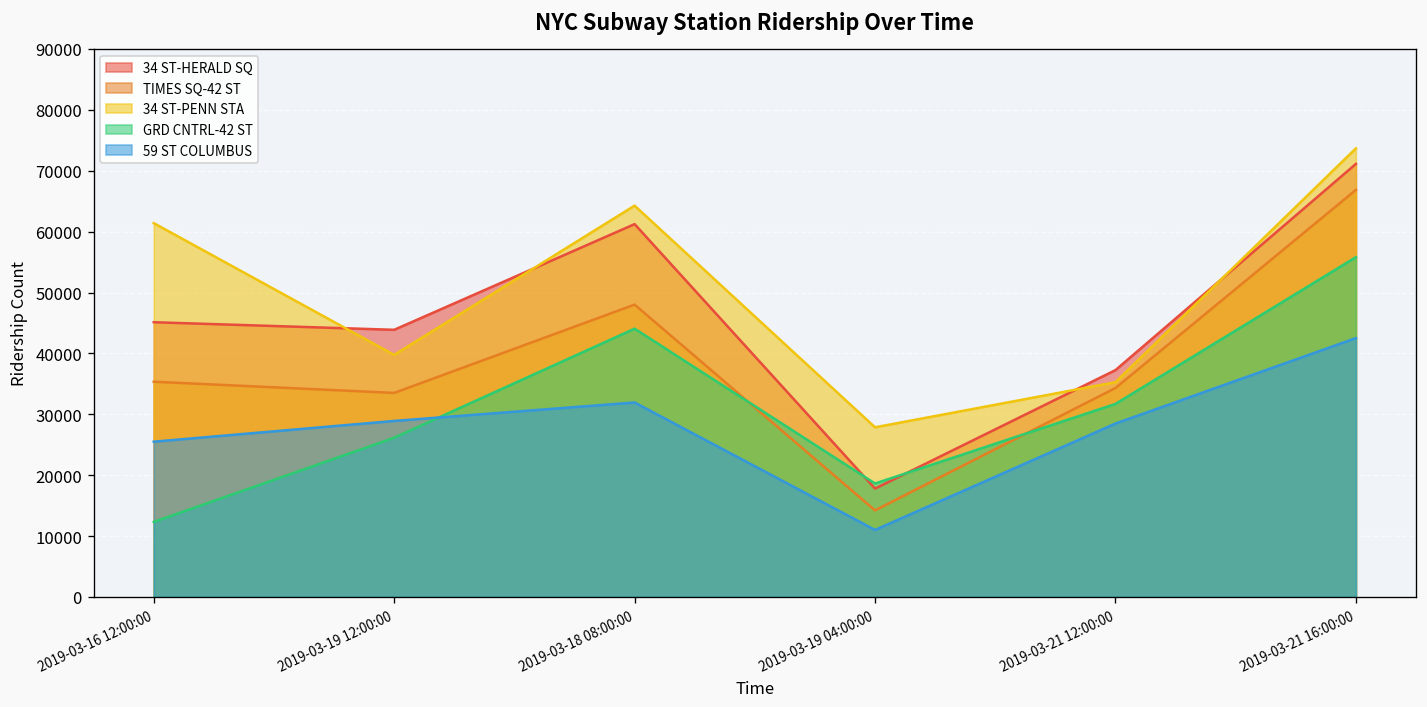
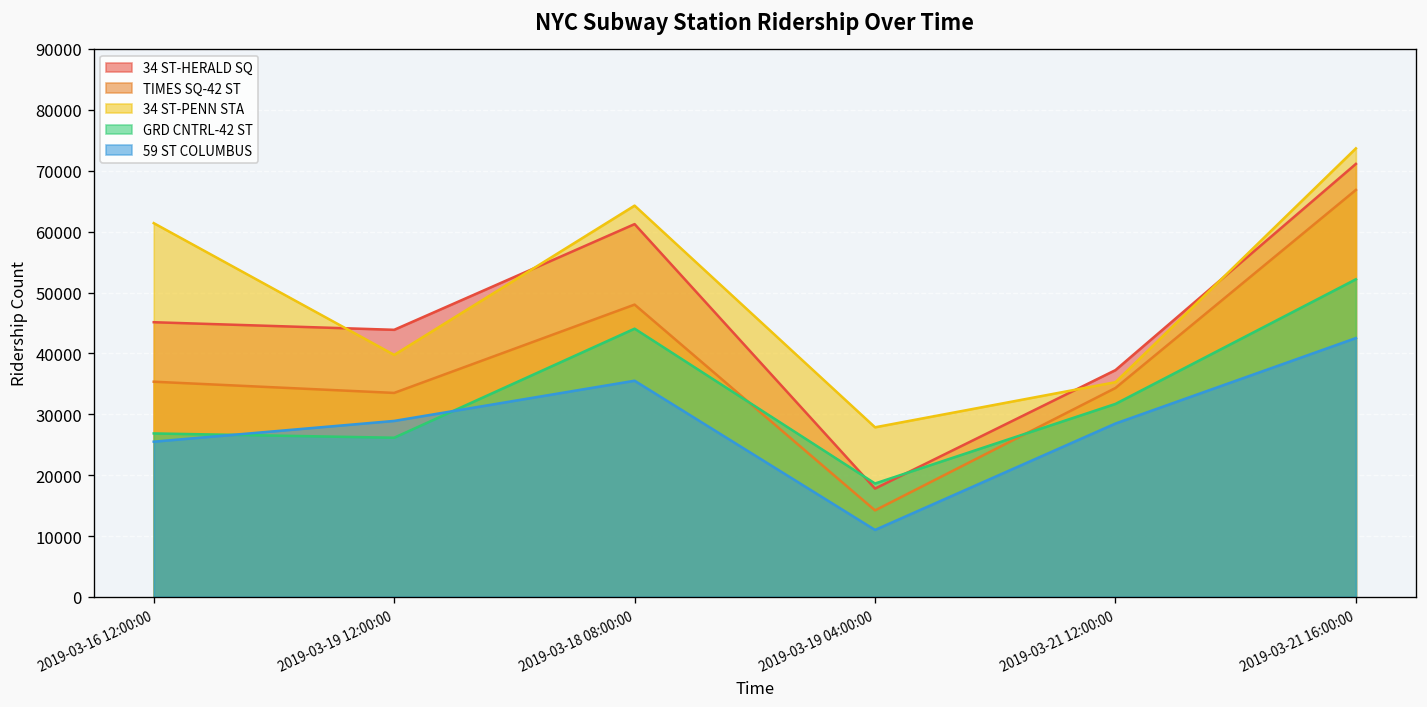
GRD CNTRL-42 ST, 2019-03-16 12:00:00: 12000 -> 27000
59 ST COLUMBUS, 2019-03-18 08:00:00: 32000 -> 36000
GRD CNTRL-42 ST, 2019-03-21 16:00:00: 56000 -> 52000
